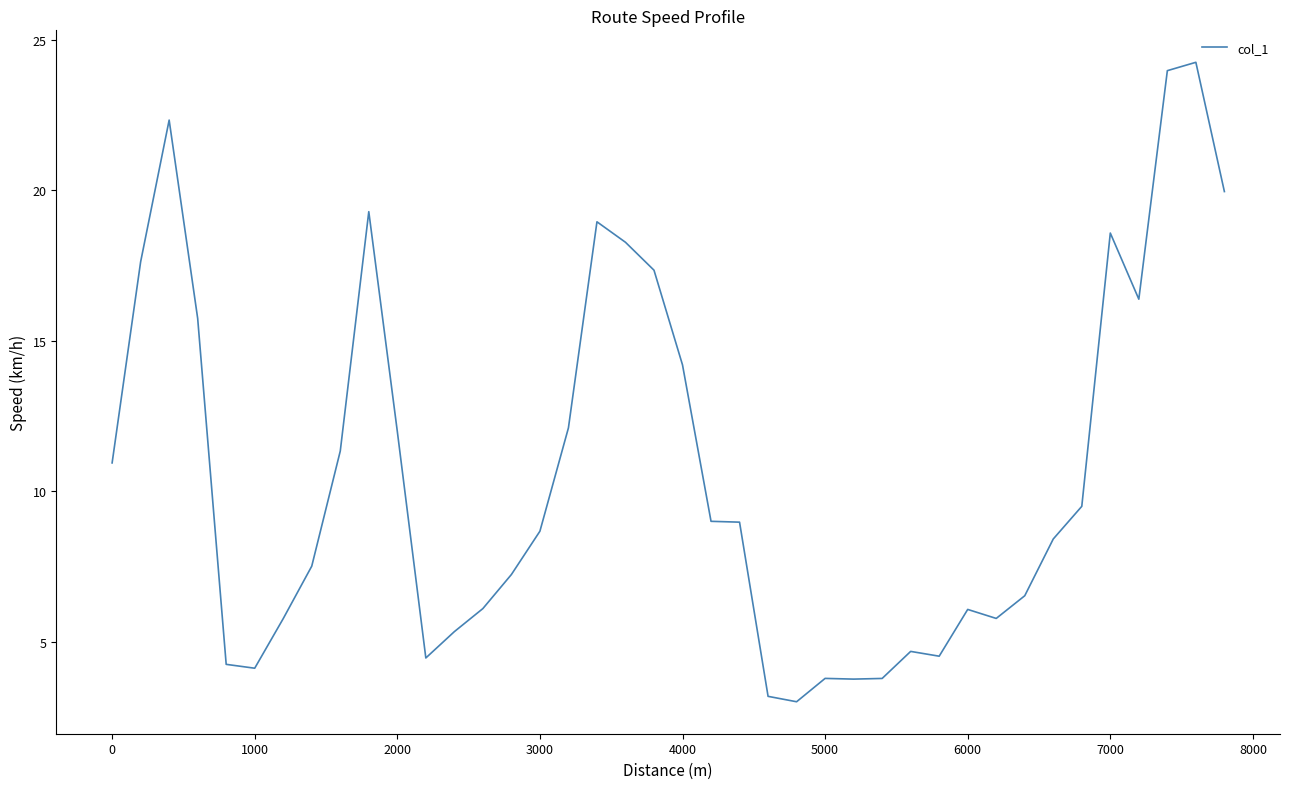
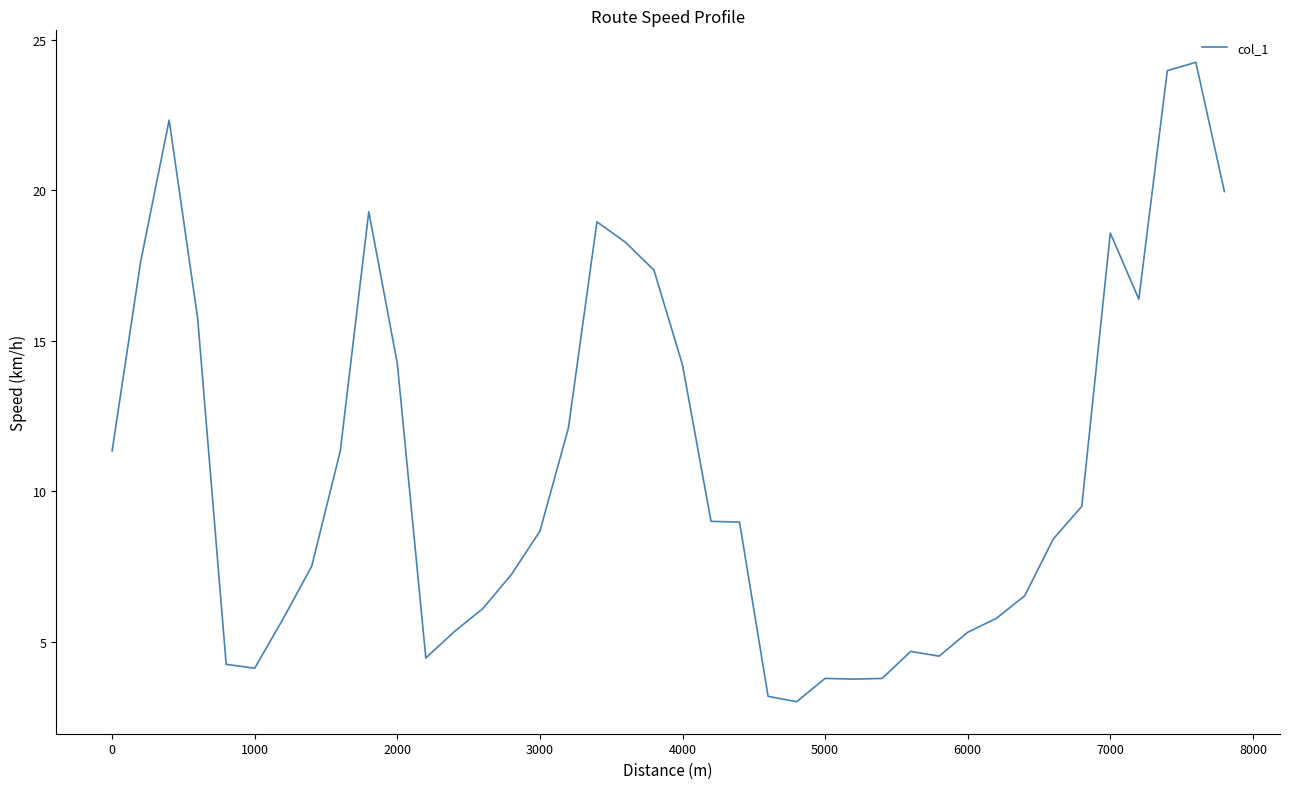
0: 10.9 -> 11.3
2000: 12.0 -> 14.2
6000: 6.1 -> 5.3
